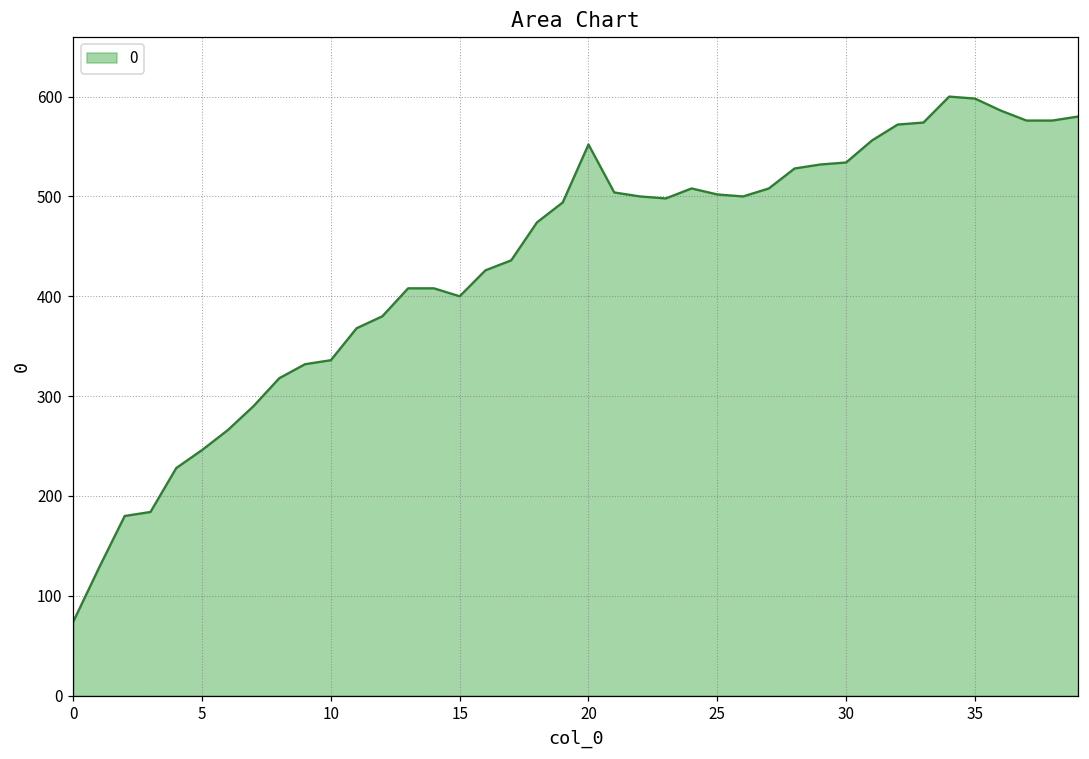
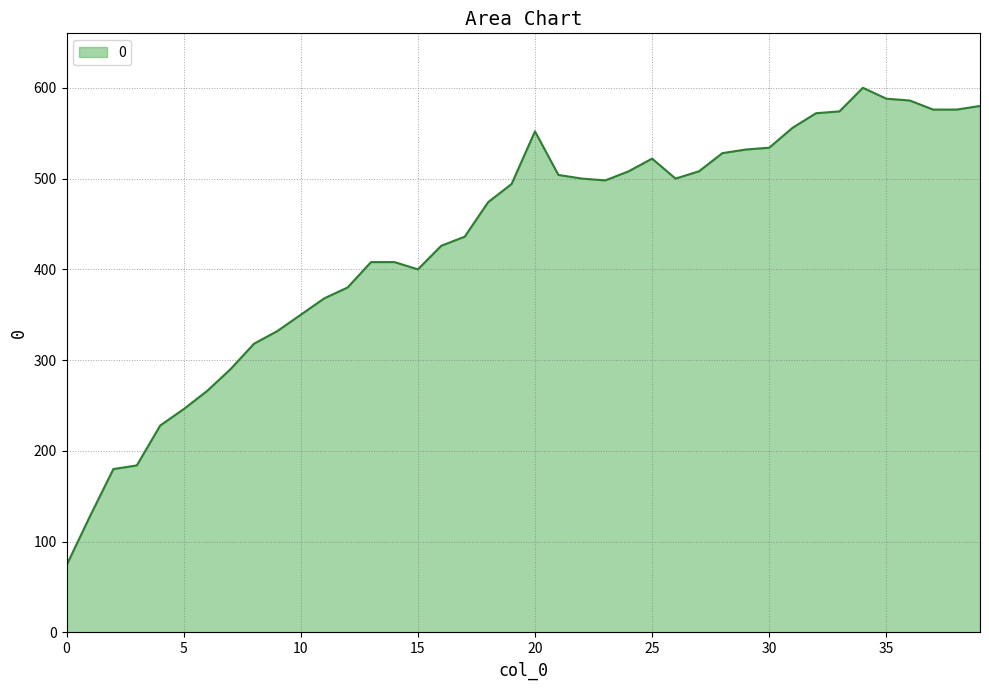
10: 340 -> 350
25: 500 -> 520
35: 600 -> 590
